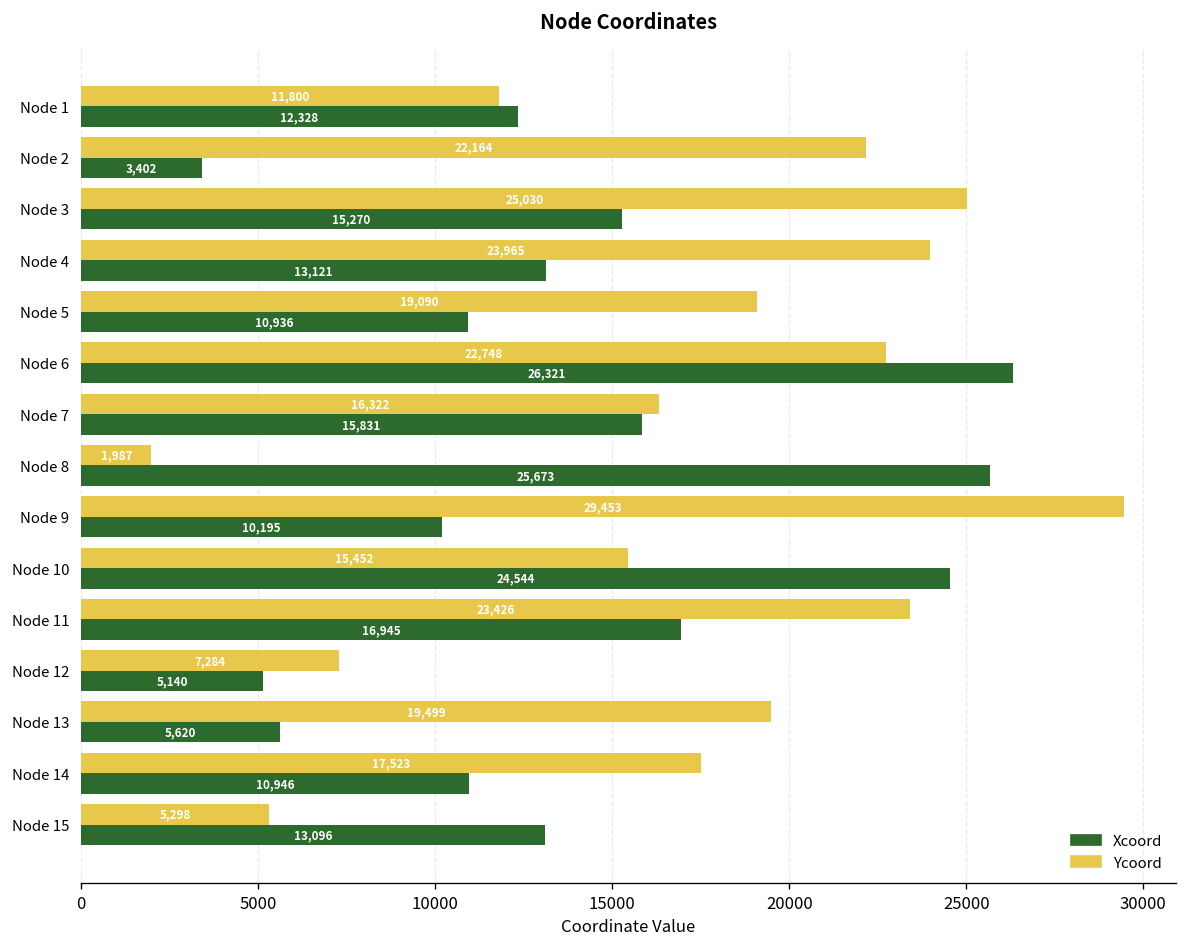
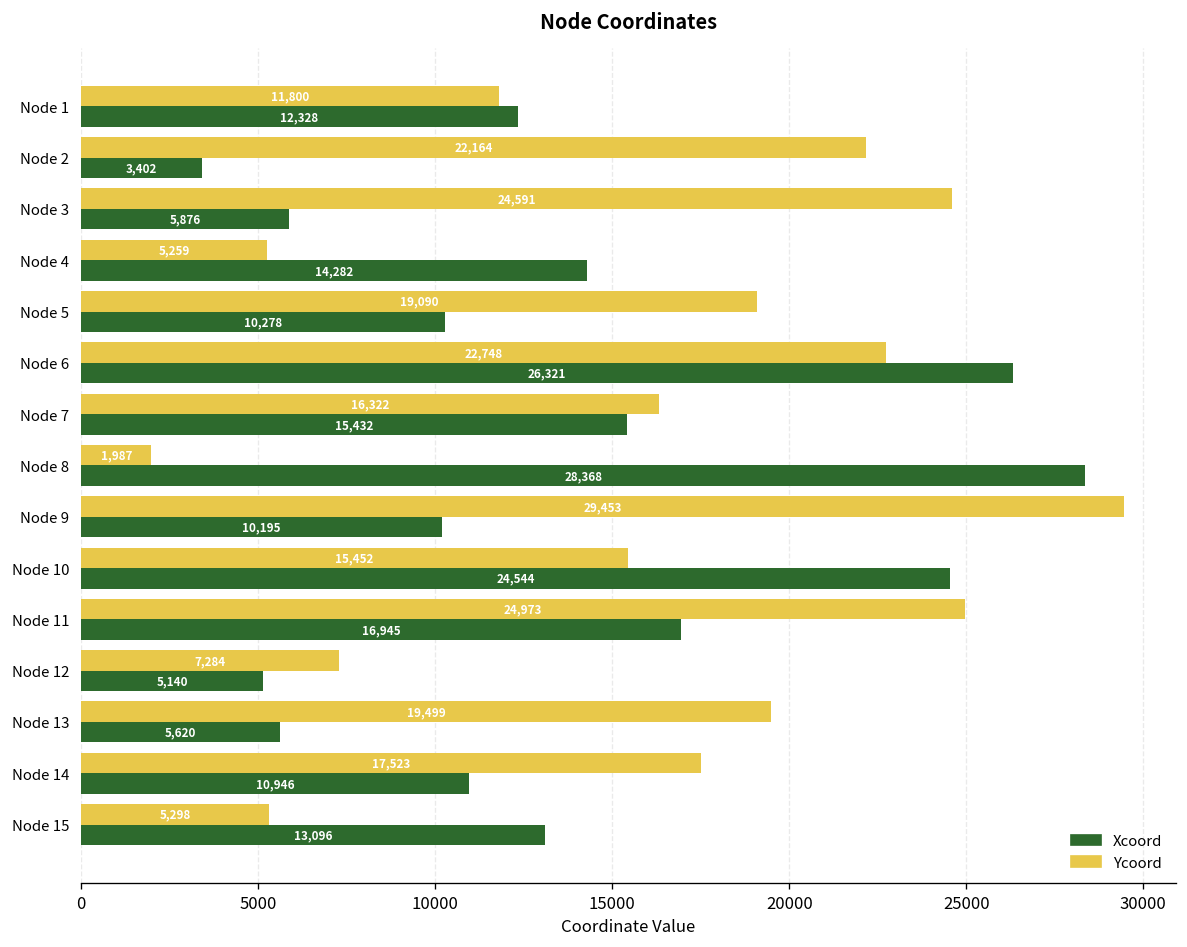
Ycoord, Node 3: 25,030 -> 24,591
Xcoord, Node 3: 15,270 -> 5,876
Ycoord, Node 4: 23,965 -> 5,259
Xcoord, Node 4: 13,121 -> 14,282
Xcoord, Node 5: 10,936 -> 10,278
Xcoord, Node 7: 15,831 -> 15,432
Xcoord, Node 8: 25,673 -> 28,368
Ycoord, Node 11: 23,426 -> 24,973
